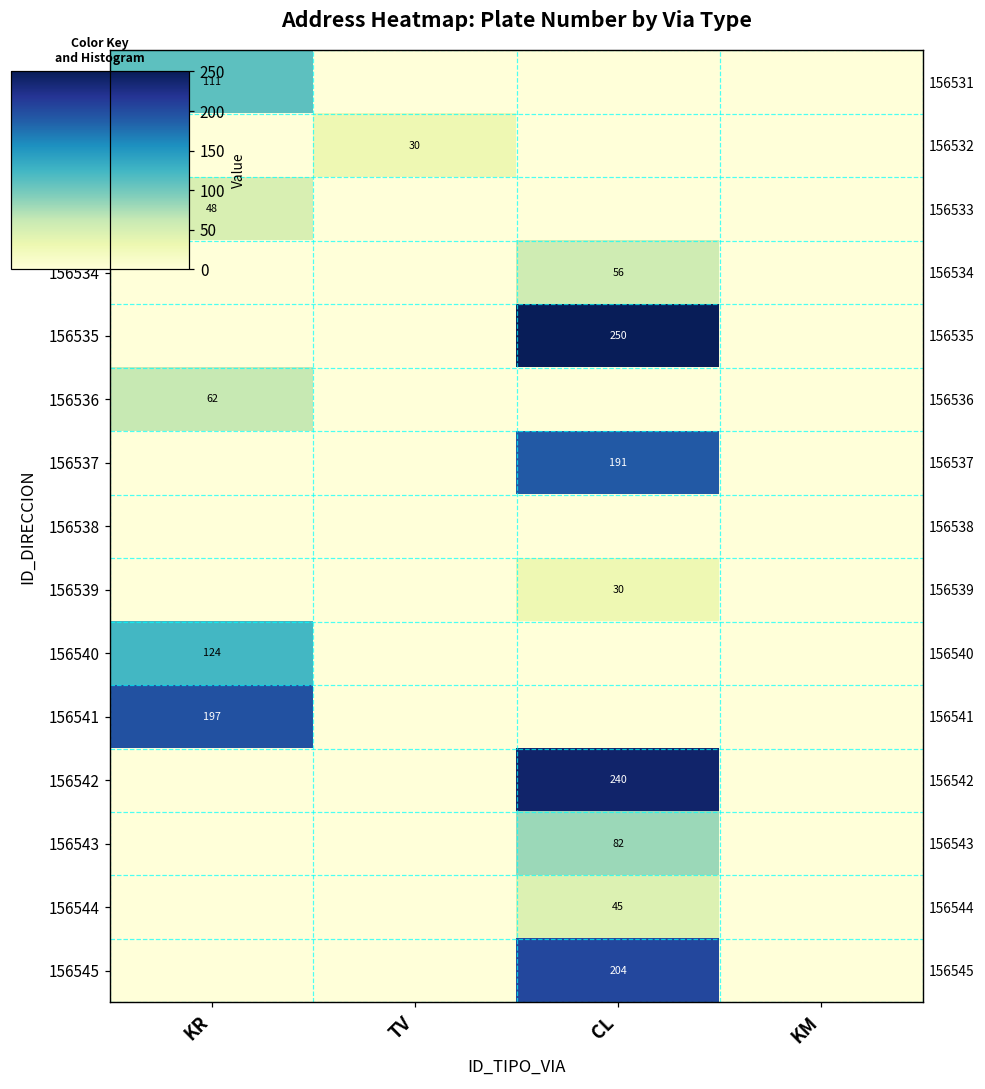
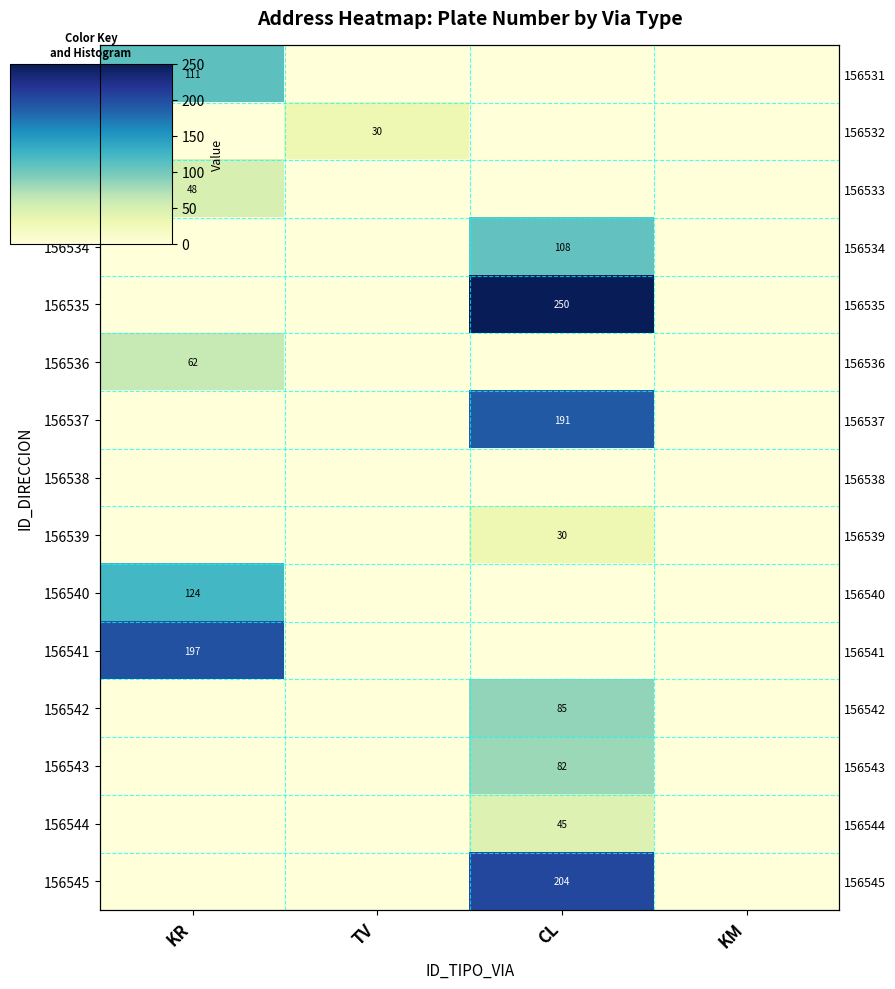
156534, CL: 56 -> 108
156542, CL: 240 -> 85
